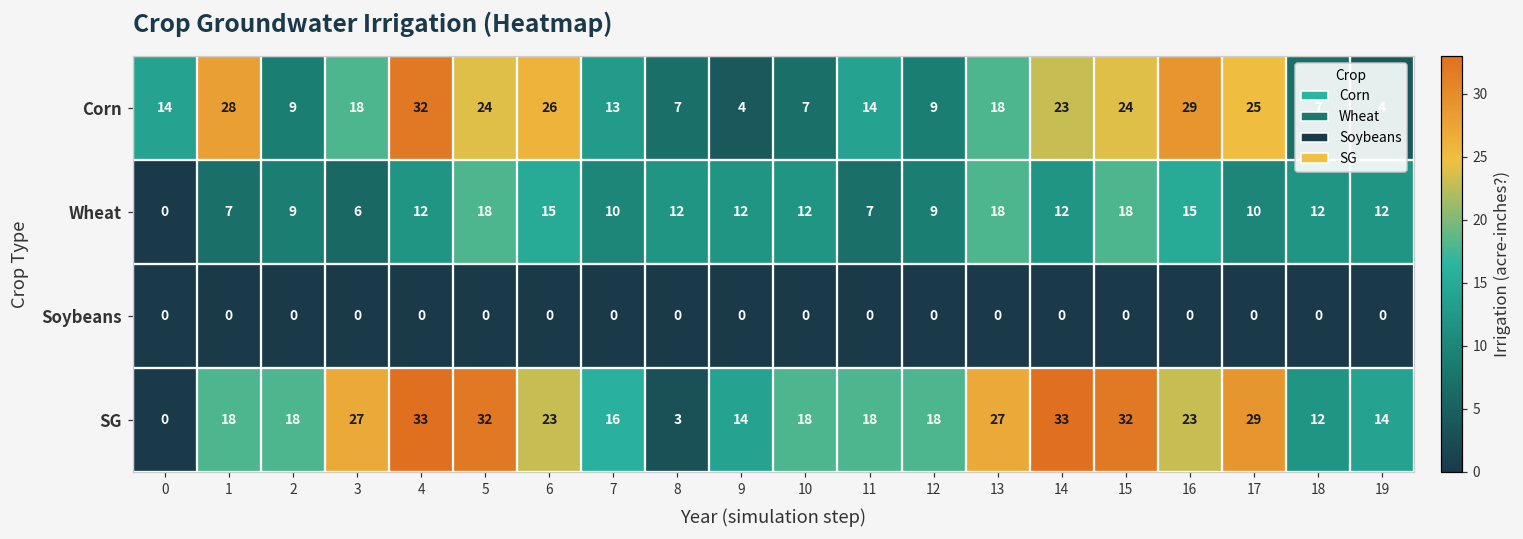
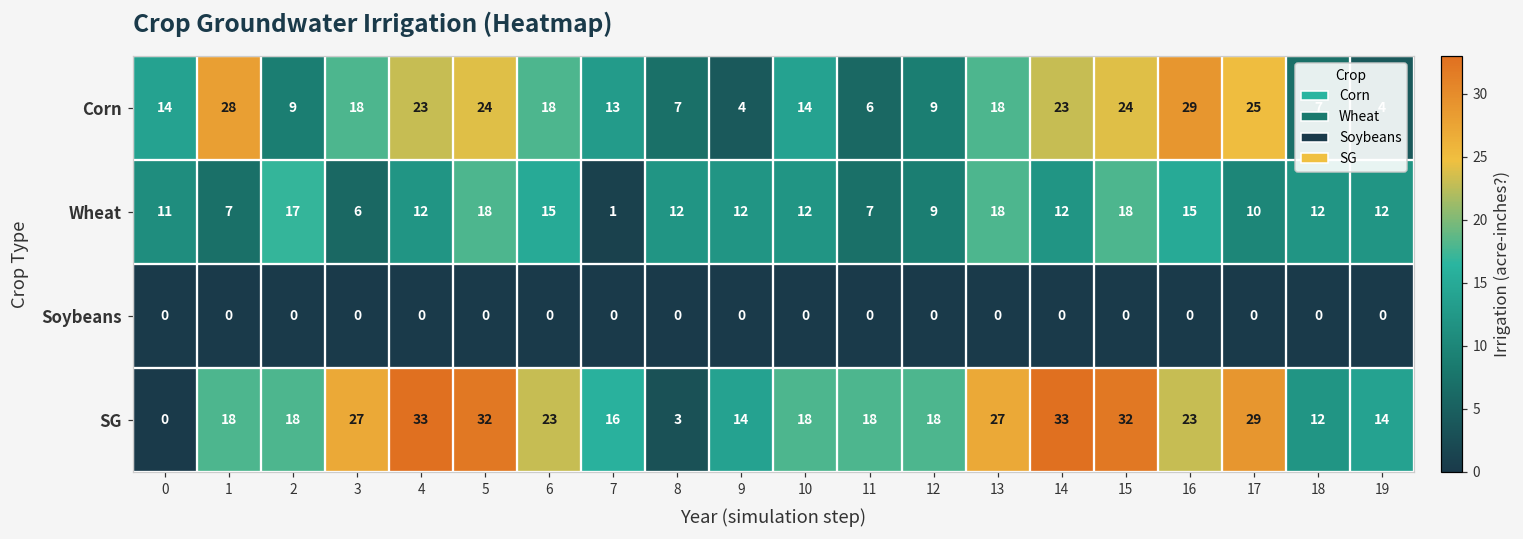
Corn, 4: 32 -> 23
Corn, 6: 26 -> 18
Corn, 10: 7 -> 14
Corn, 11: 14 -> 6
Wheat, 0: 0 -> 11
Wheat, 2: 9 -> 17
Wheat, 7: 10 -> 1
